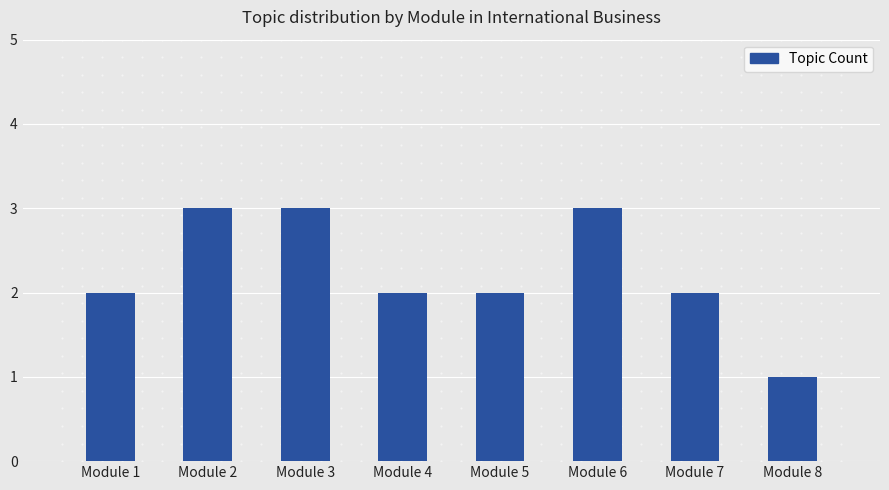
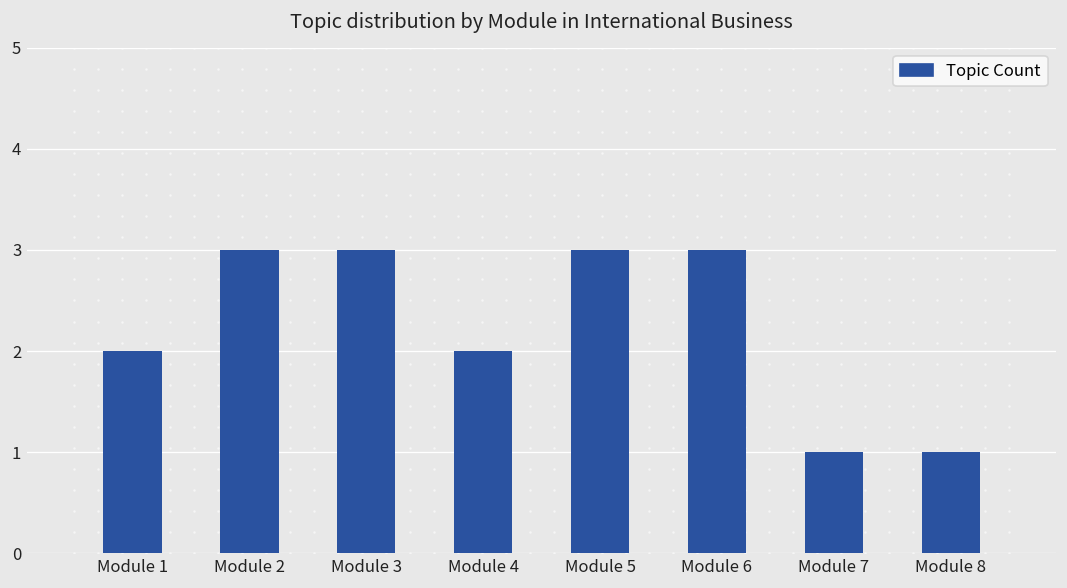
Topic Count, Module 5: 2 -> 3
Topic Count, Module 7: 2 -> 1
